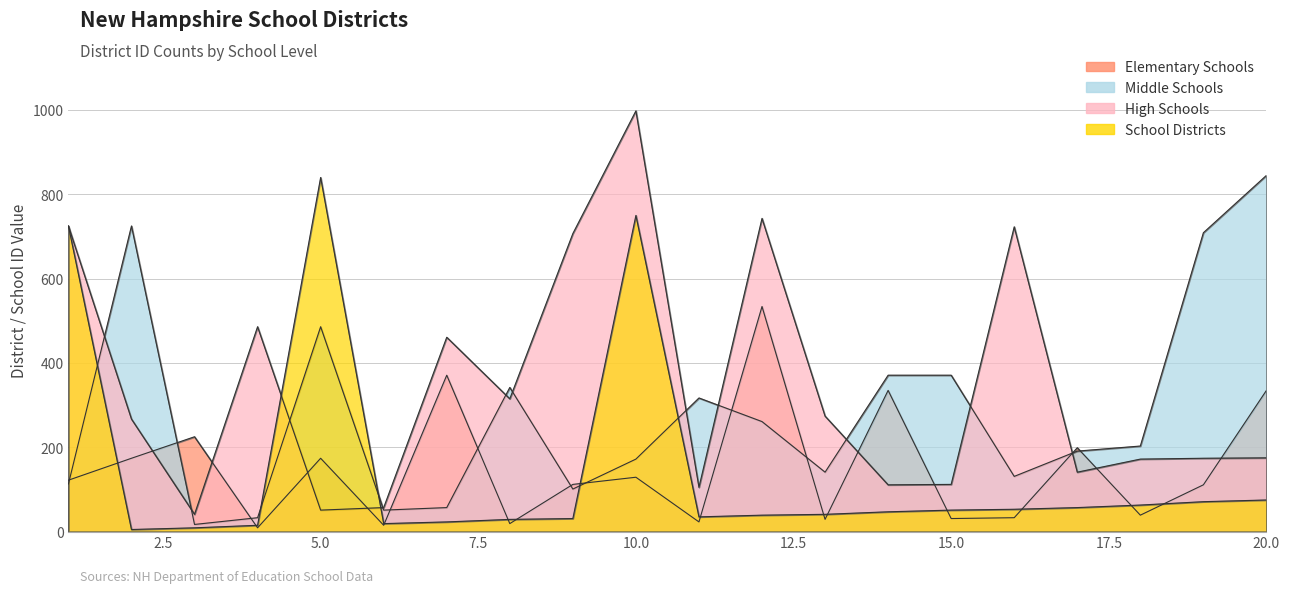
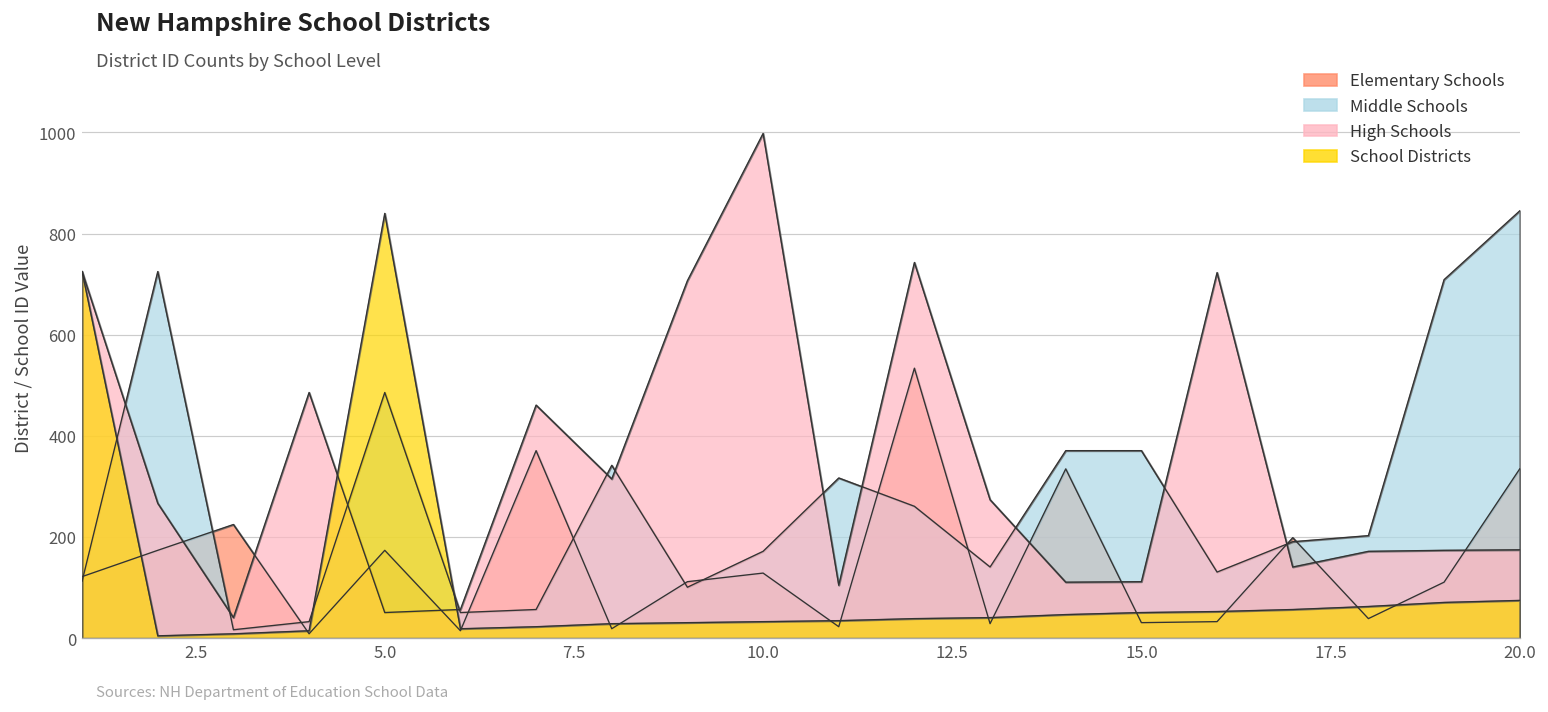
School Districts, 10.0: 750 -> 30
